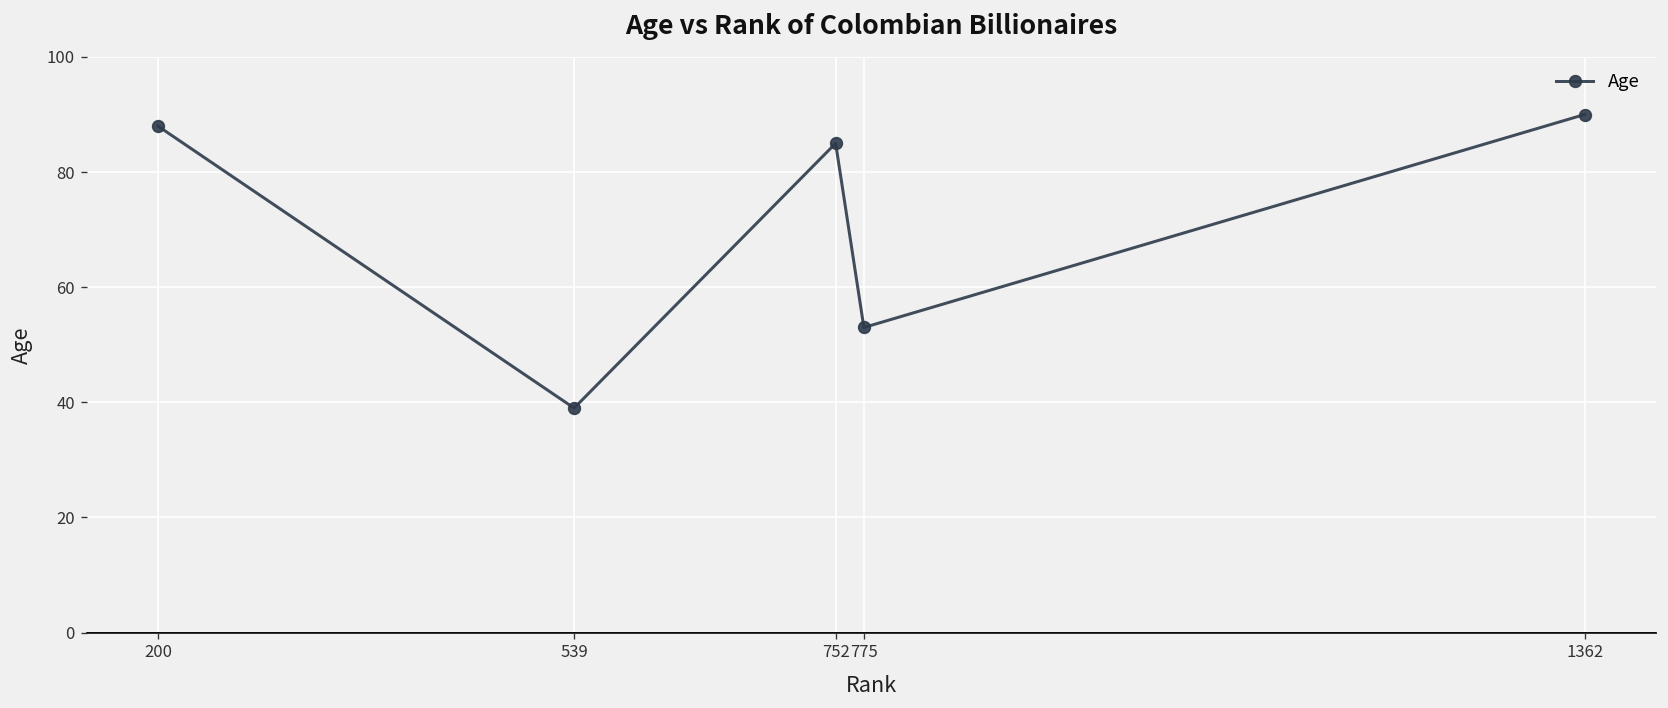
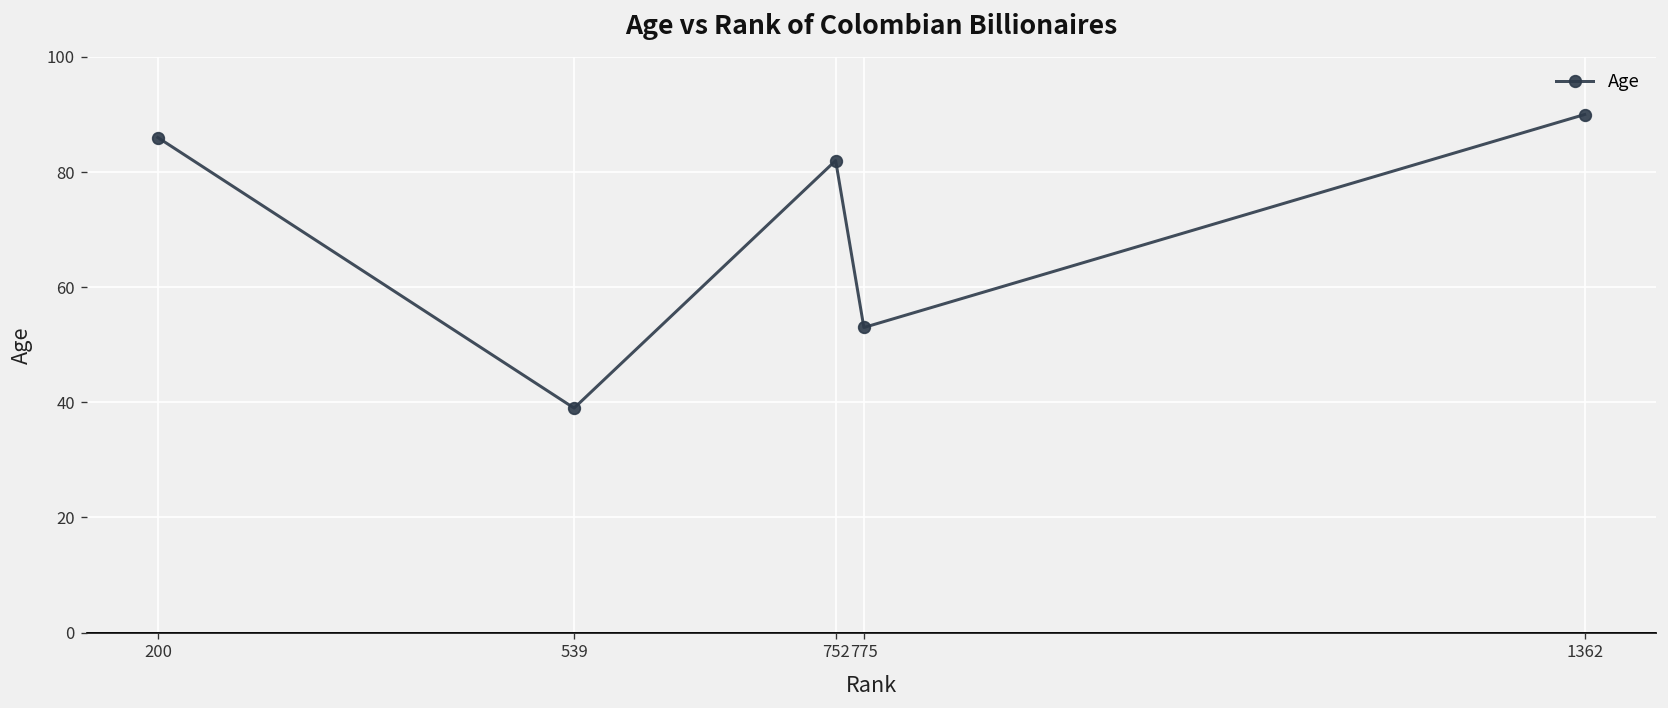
200: 88 -> 86
752: 85 -> 82
